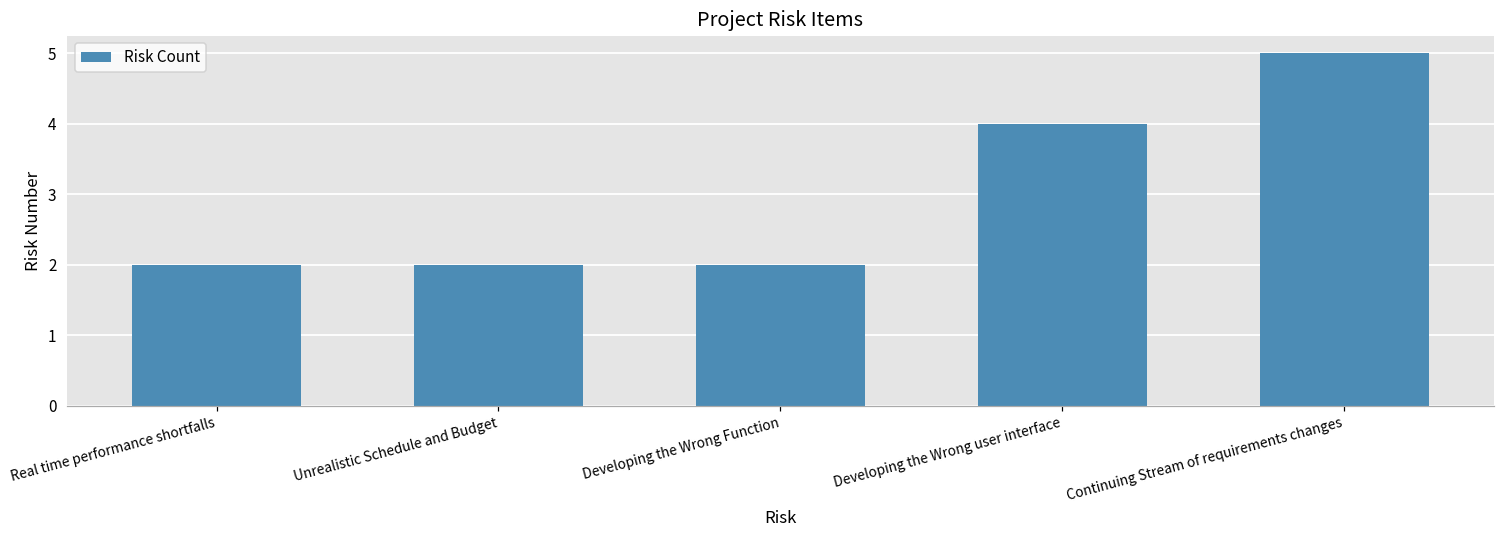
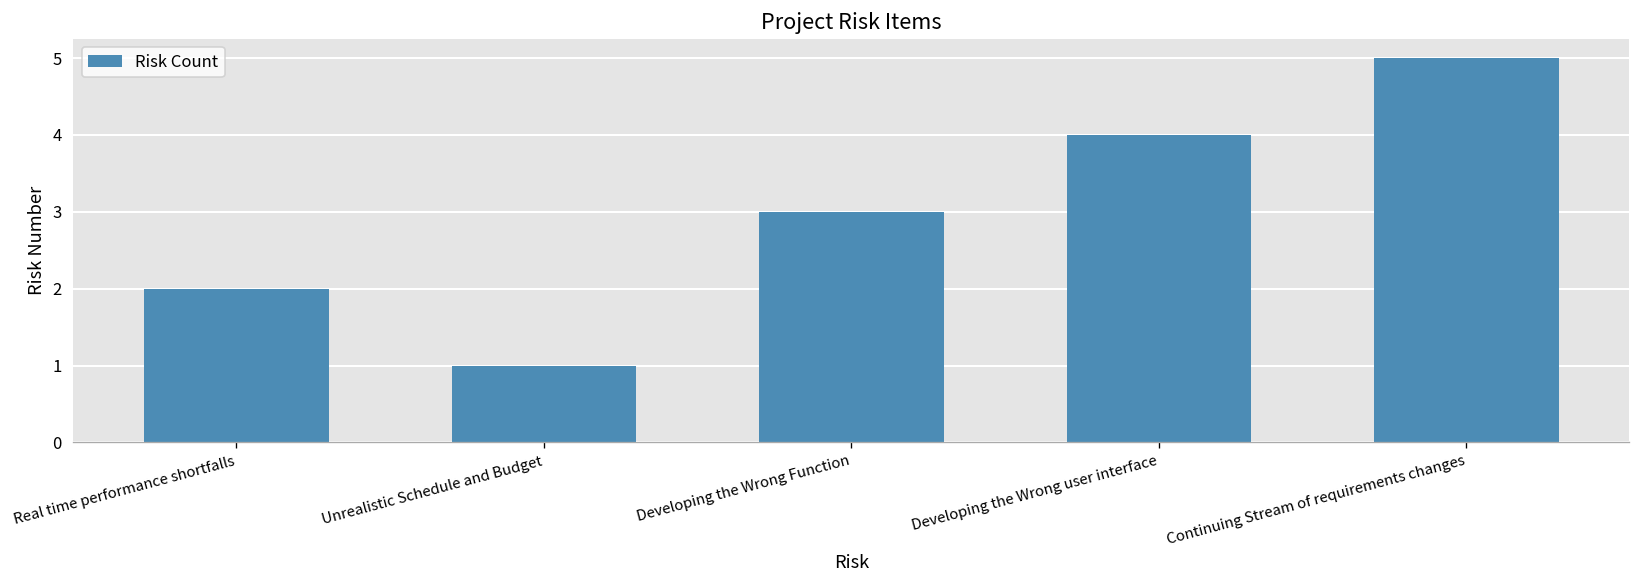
Unrealistic Schedule and Budget: 2 -> 1
Developing the Wrong Function: 2 -> 3
